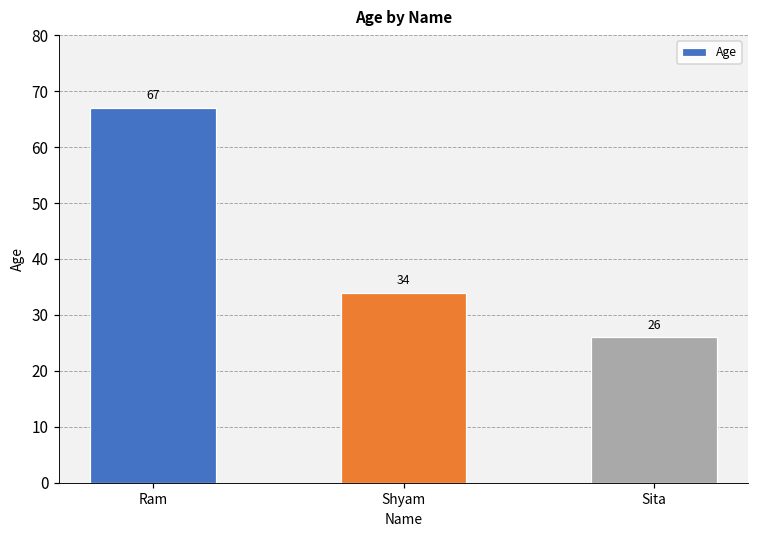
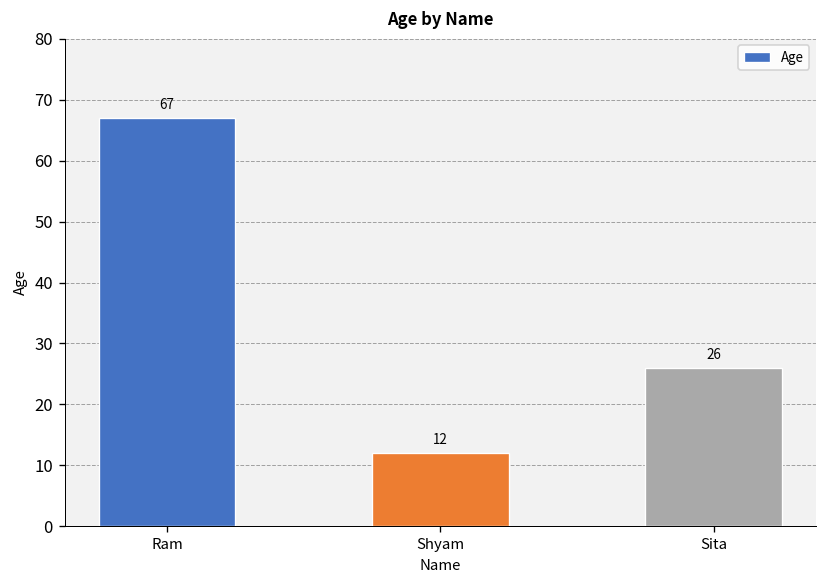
Shyam: 34 -> 12
